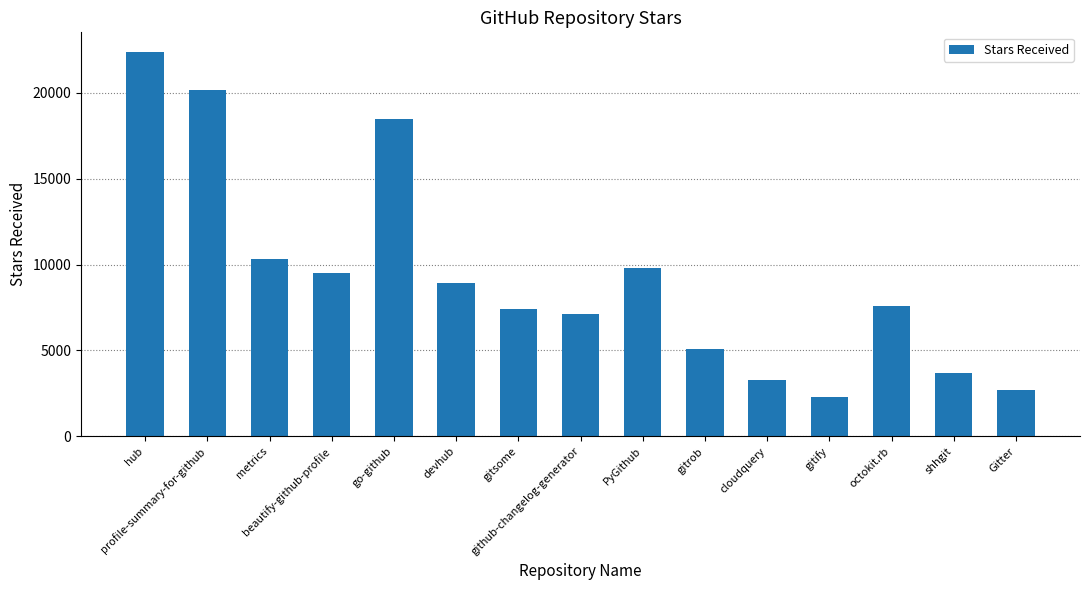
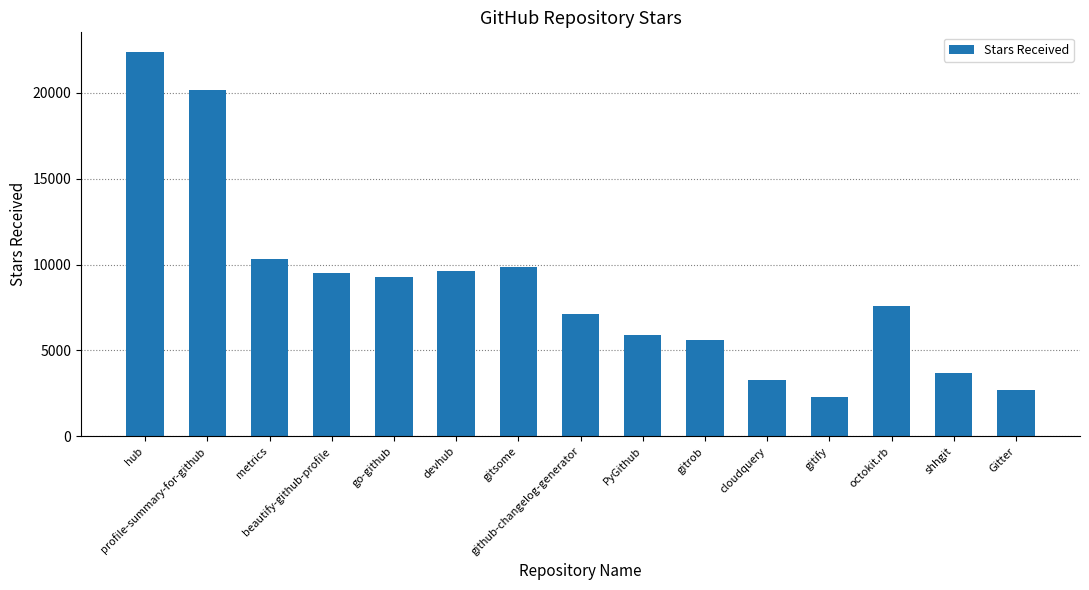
go-github: 18500 -> 9300
devhub: 8900 -> 9600
gitsome: 7400 -> 9800
PyGithub: 9800 -> 5900
gitrob: 5100 -> 5600
